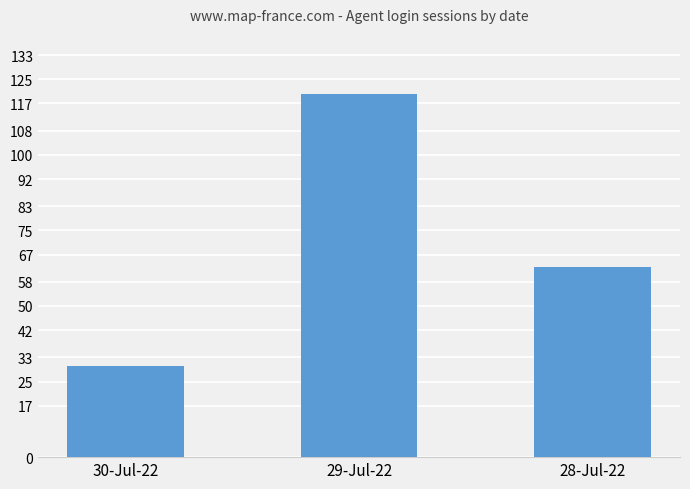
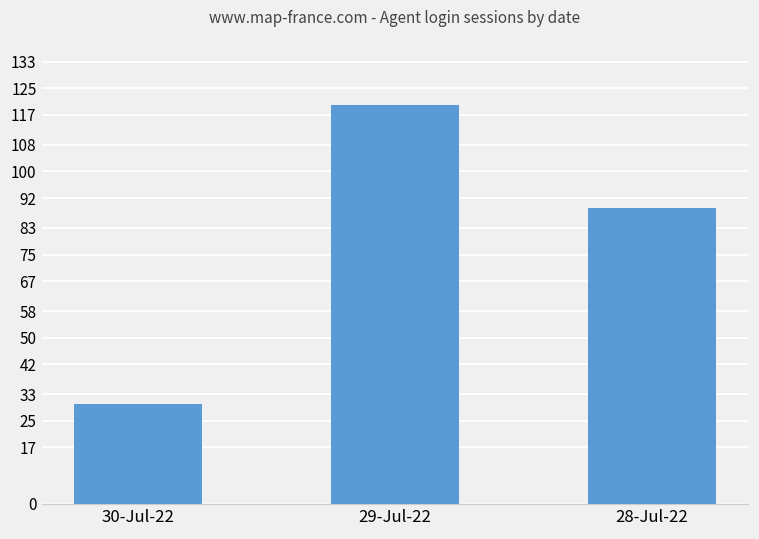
28-Jul-22: 63 -> 89
